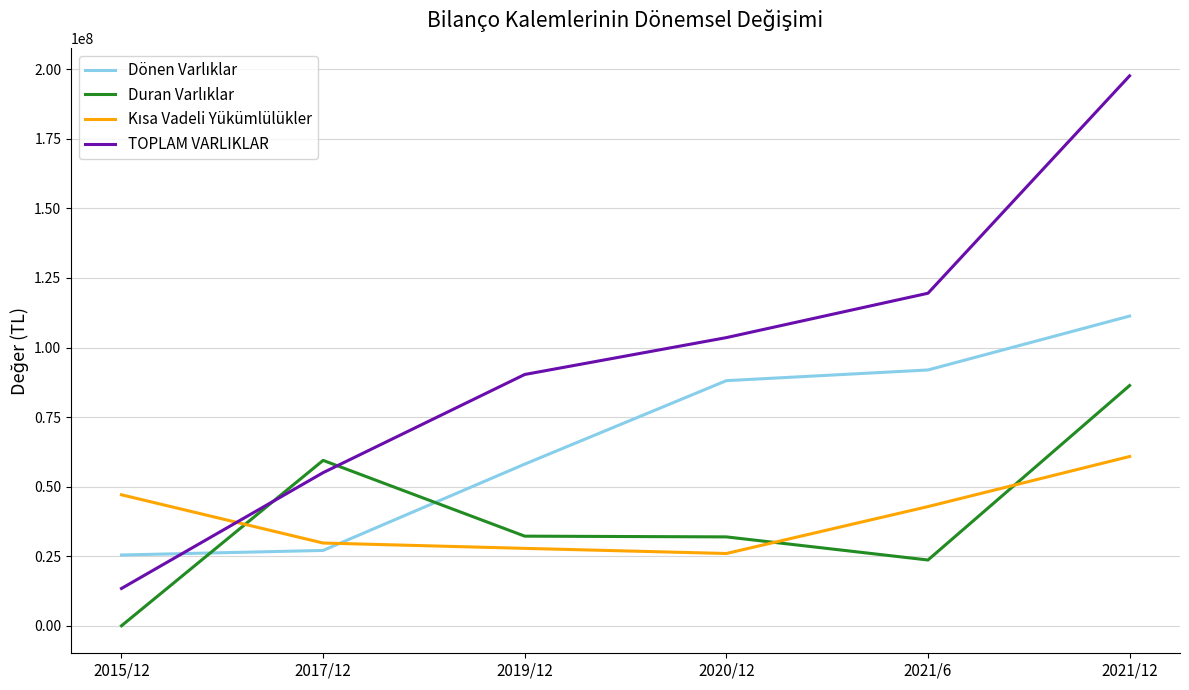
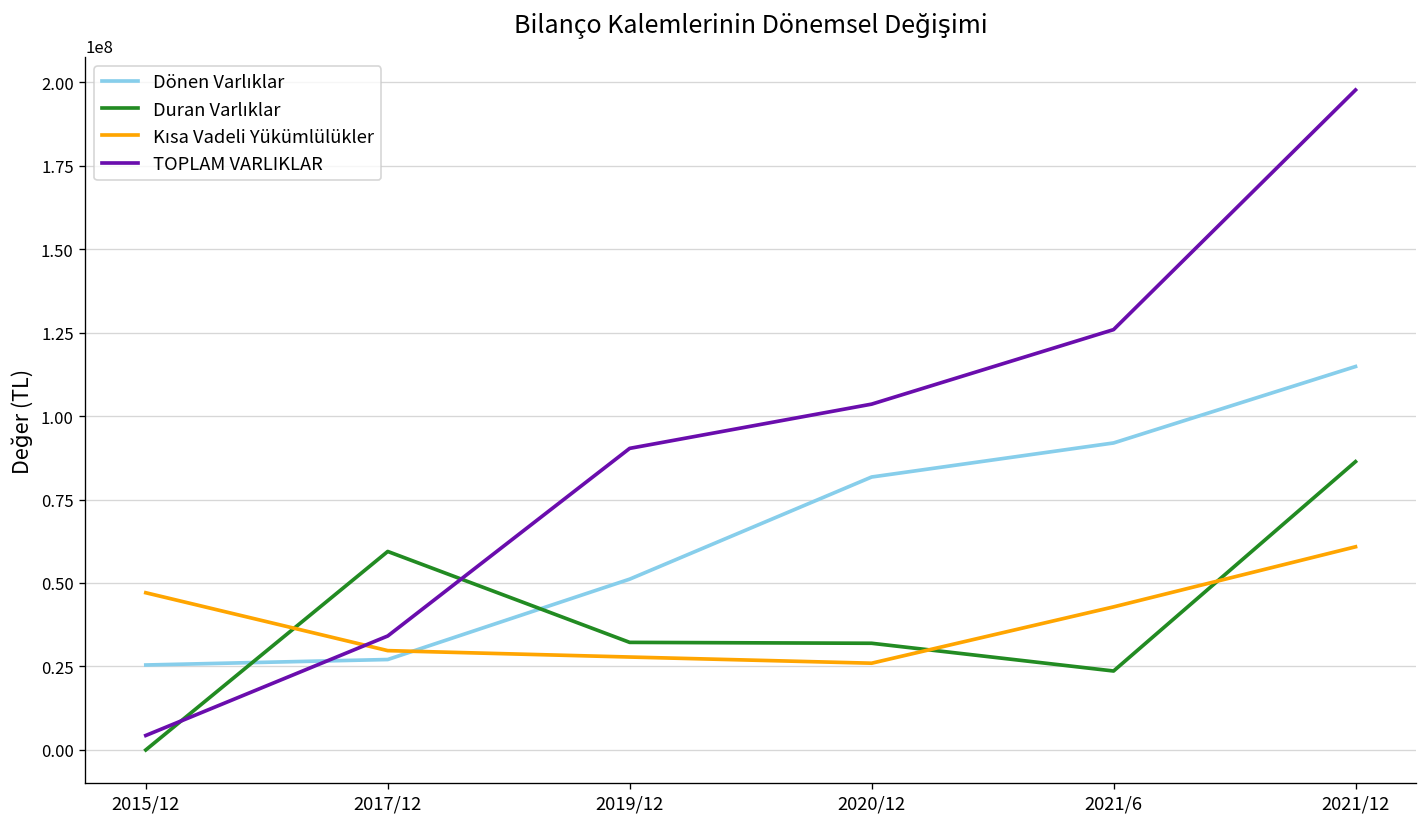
TOPLAM VARLIKLAR, 2015/12: 13000000 -> 4000000
TOPLAM VARLIKLAR, 2017/12: 55000000 -> 34000000
Dönen Varlıklar, 2019/12: 58000000 -> 51000000
Dönen Varlıklar, 2020/12: 88000000 -> 82000000
TOPLAM VARLIKLAR, 2021/6: 120000000 -> 126000000
Dönen Varlıklar, 2021/12: 111000000 -> 115000000
